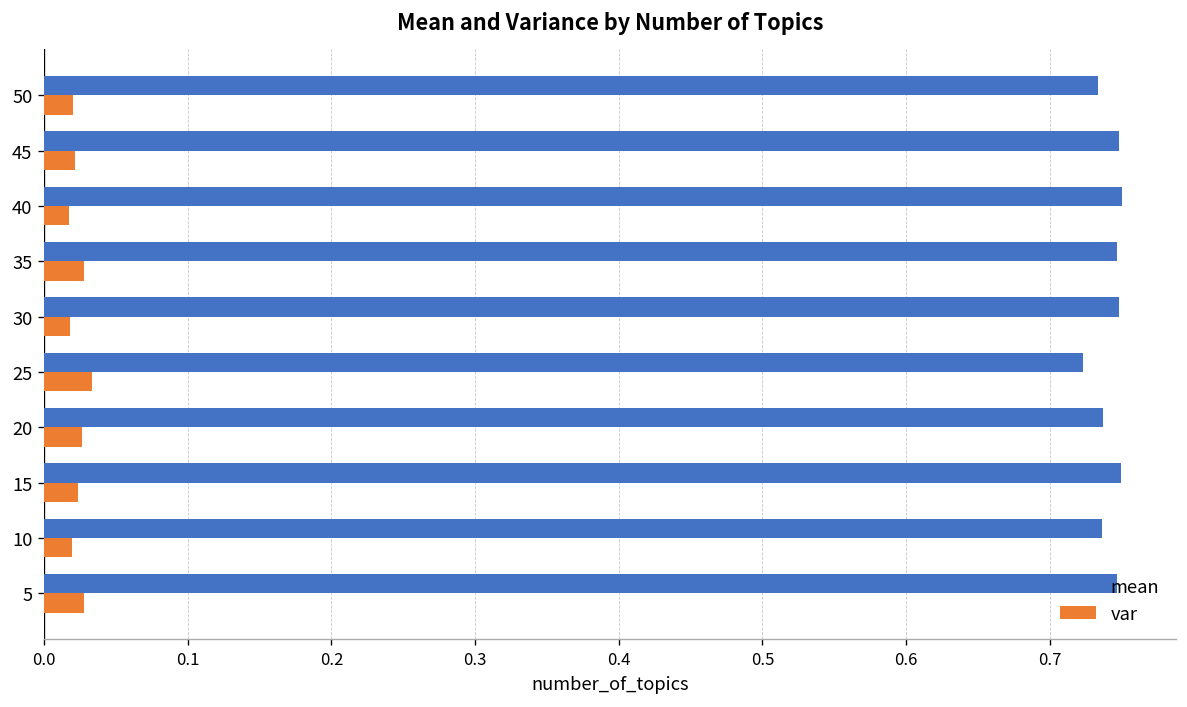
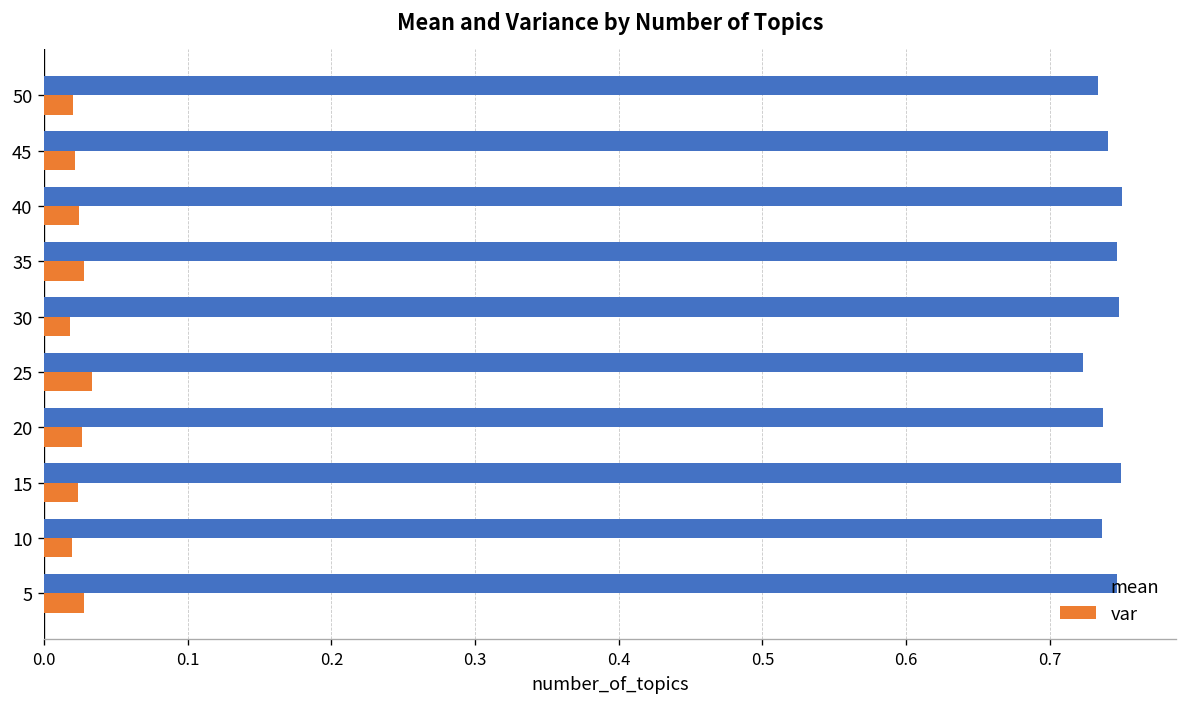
mean, 45: 0.748 -> 0.740
var, 40: 0.017 -> 0.024
